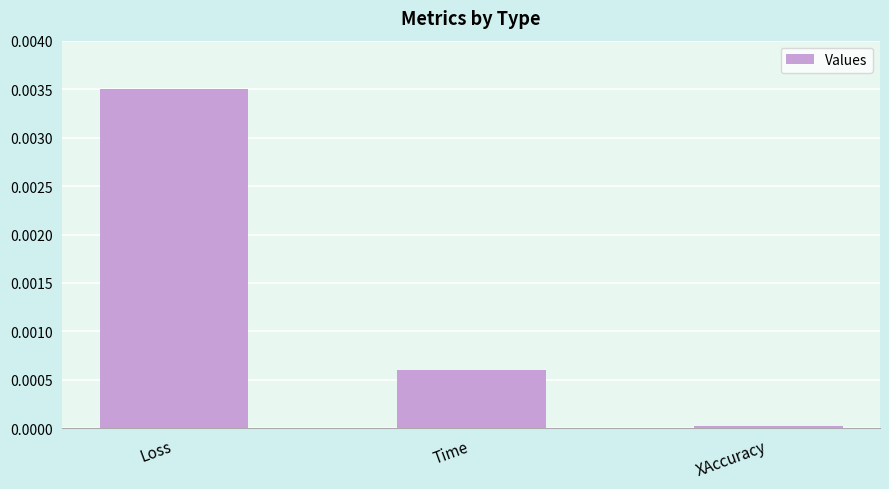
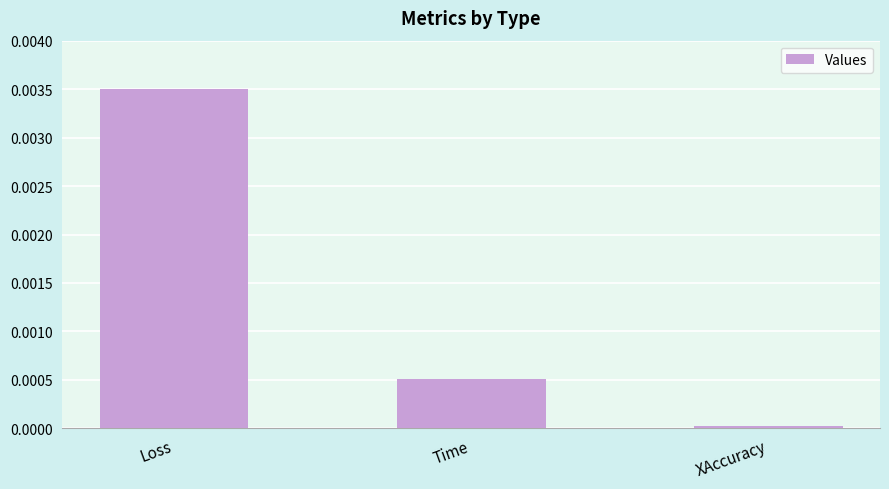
Time: 0.0006 -> 0.0005
